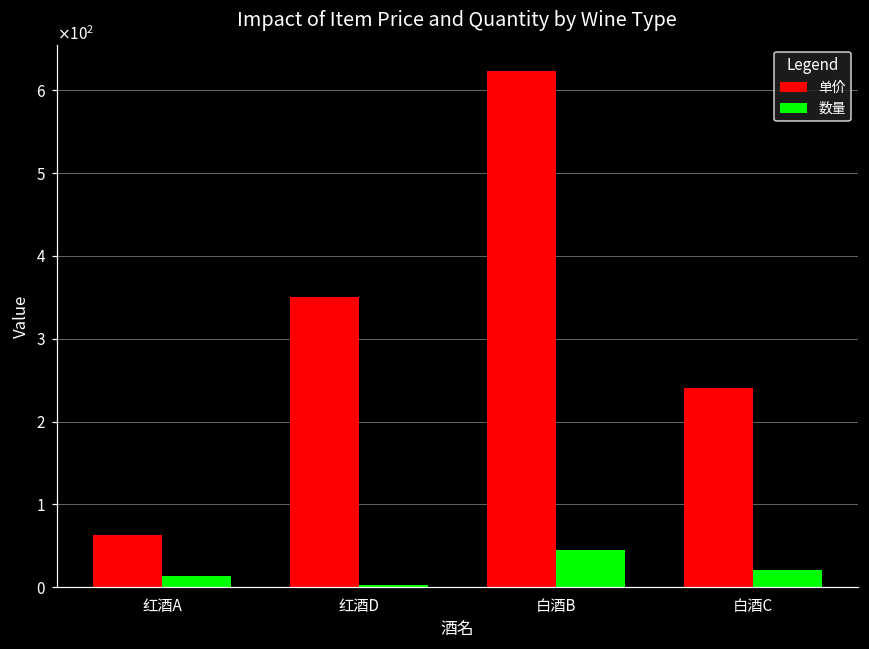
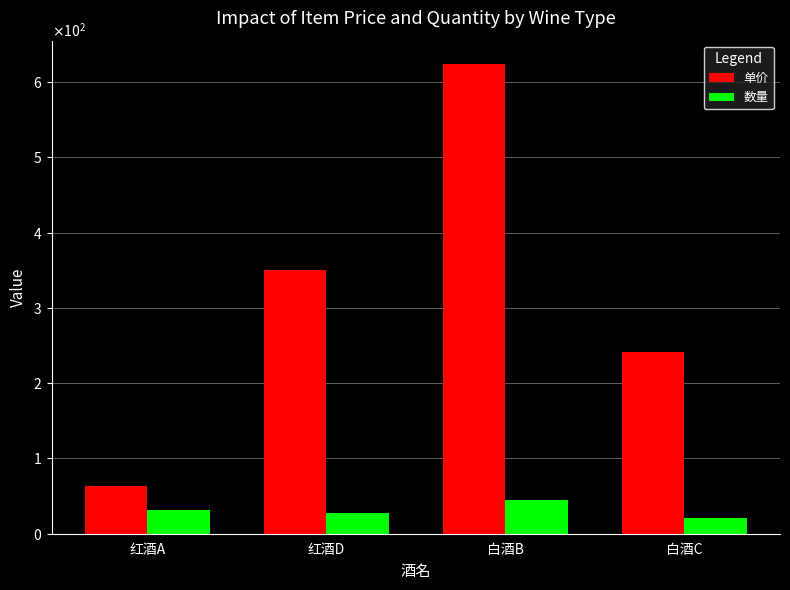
数量, 红酒A: 10 -> 30
数量, 红酒D: 0 -> 30
